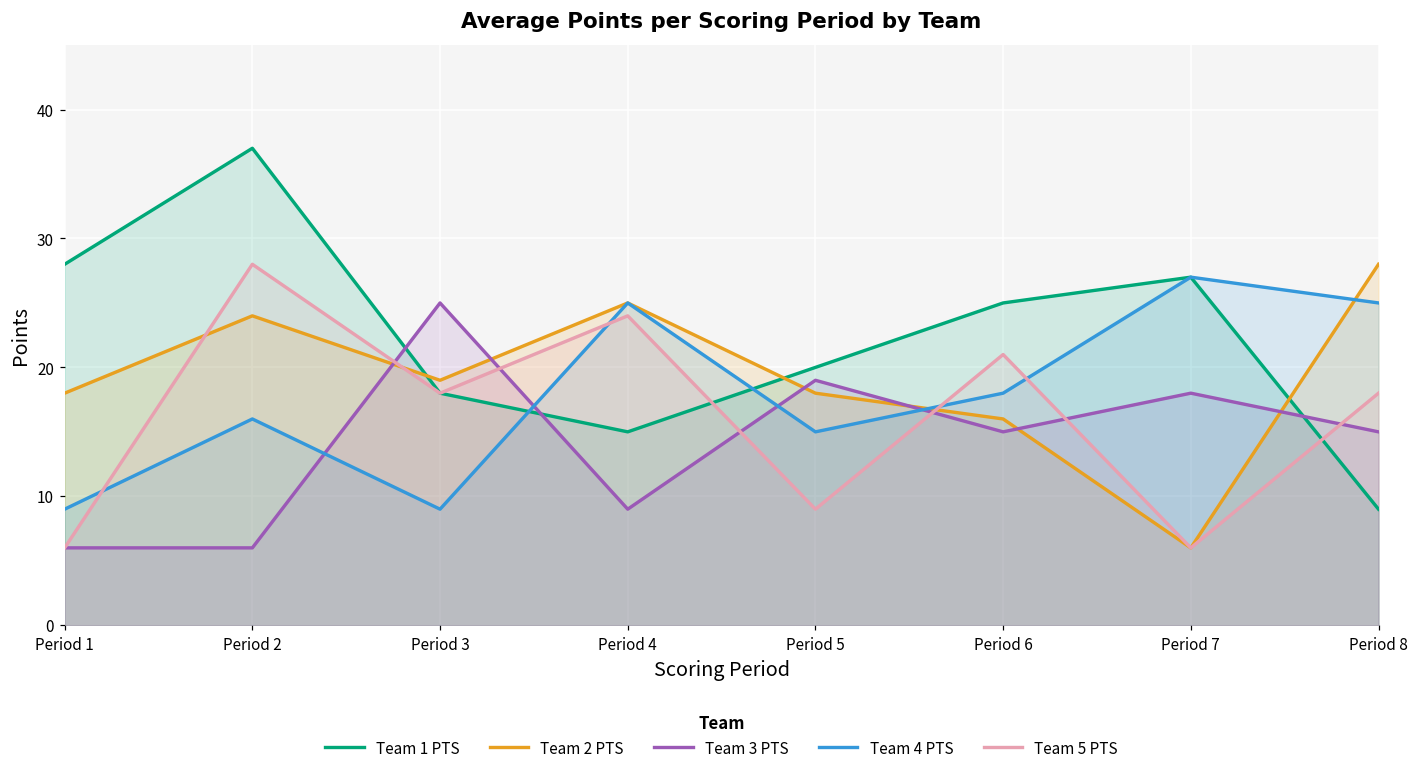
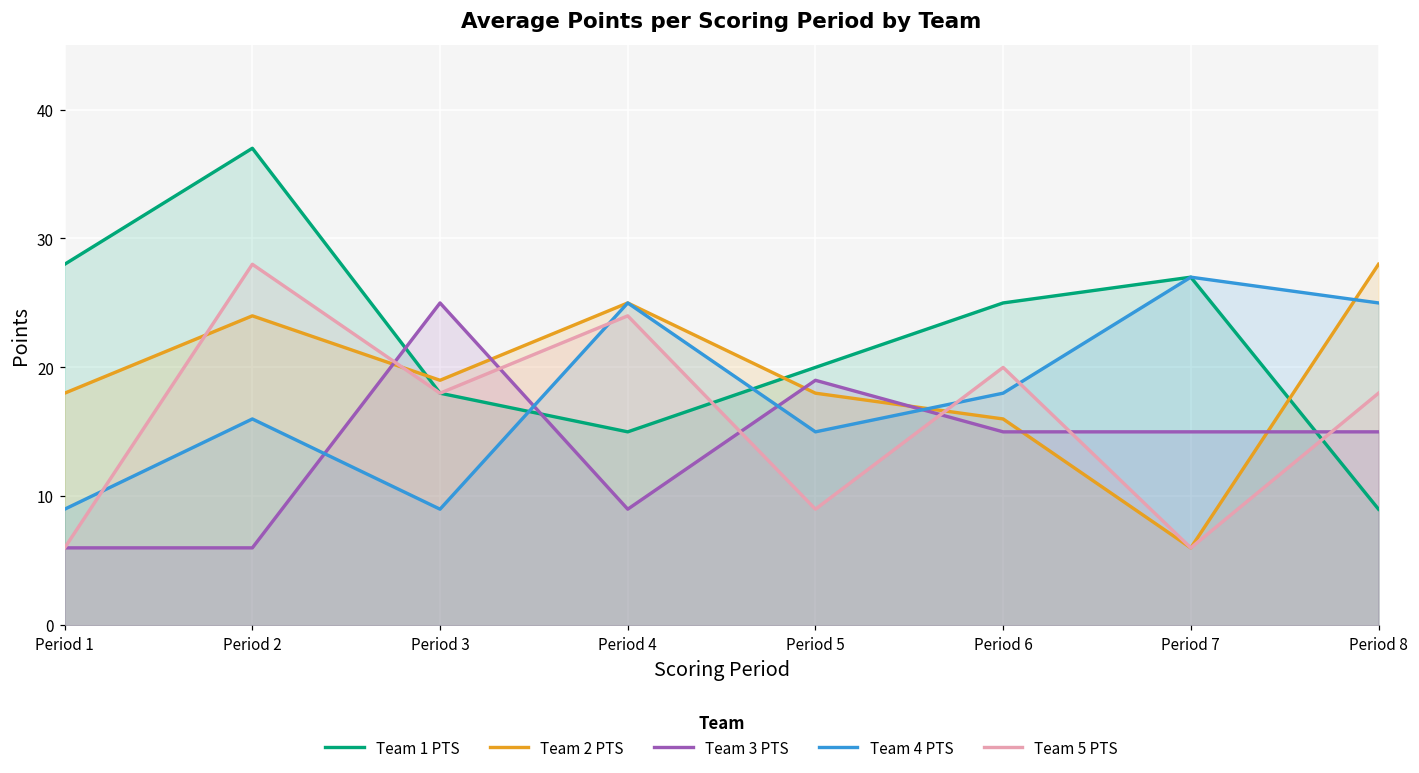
Team 5 PTS, Period 6: 21 -> 20
Team 3 PTS, Period 7: 18 -> 15
